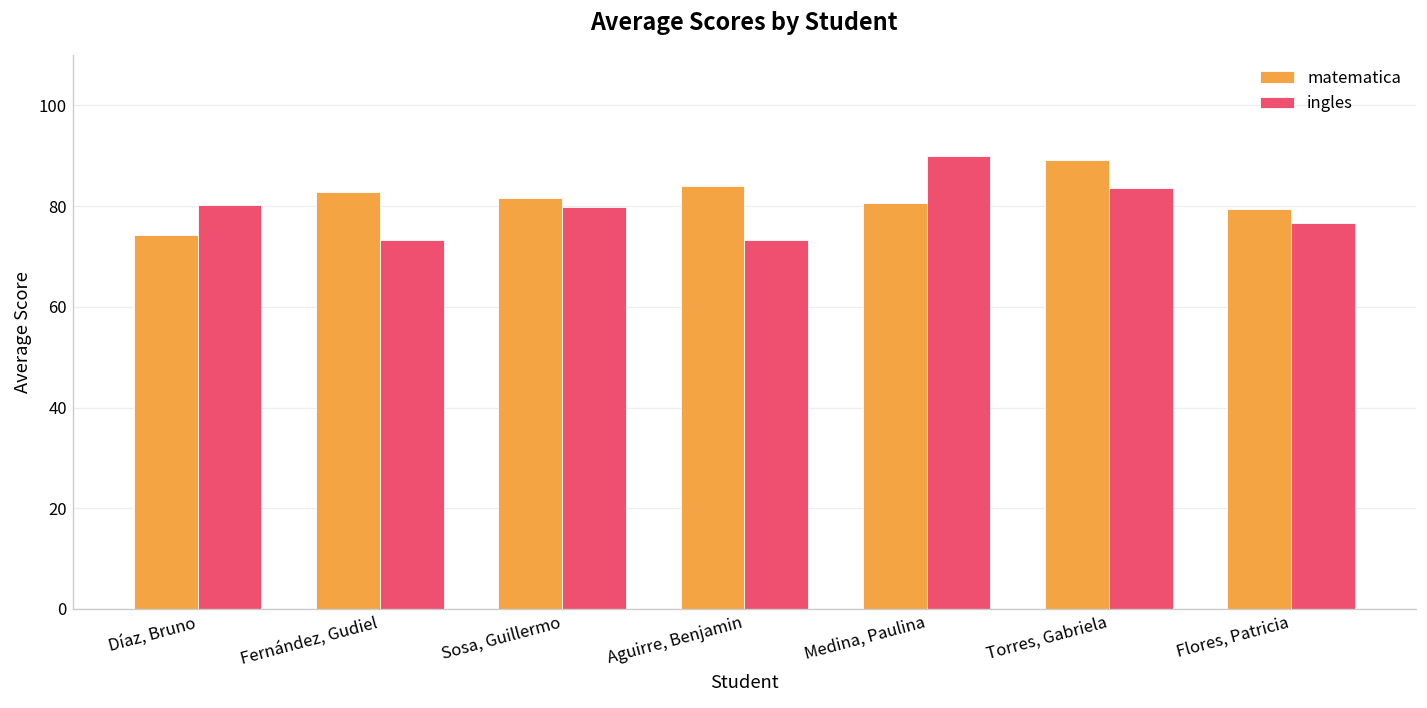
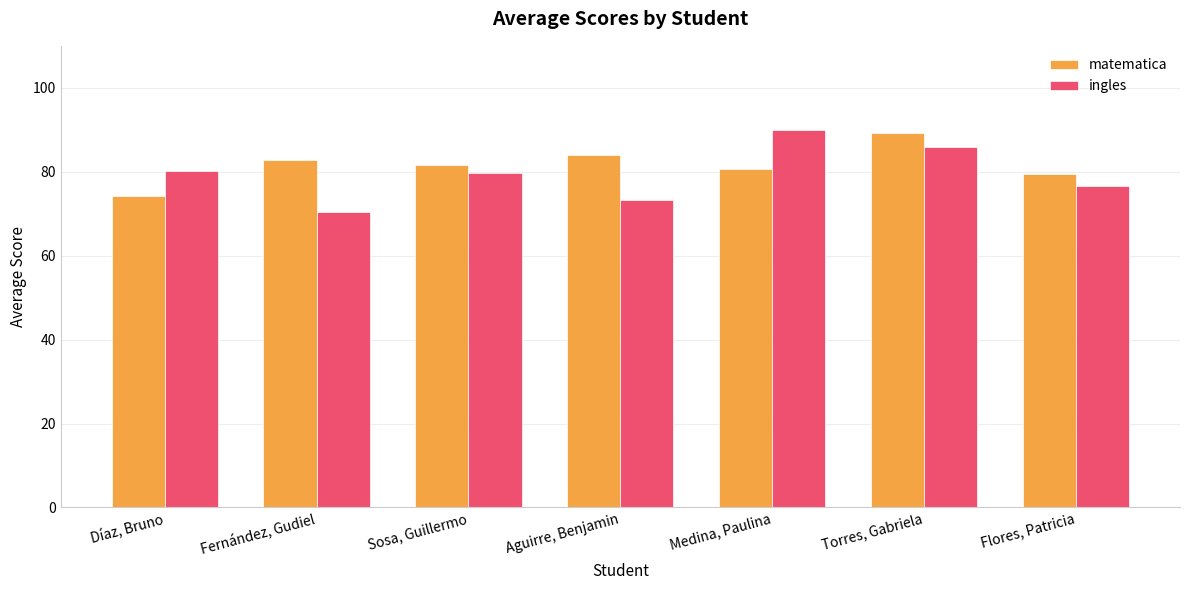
ingles, Fernández, Gudiel: 73 -> 70
ingles, Torres, Gabriela: 84 -> 86
